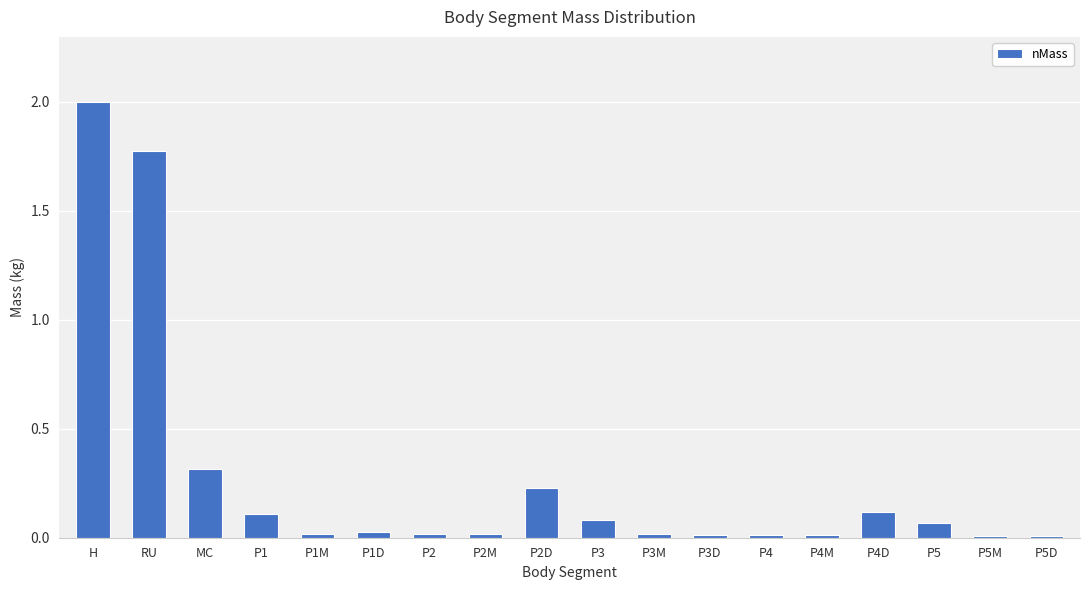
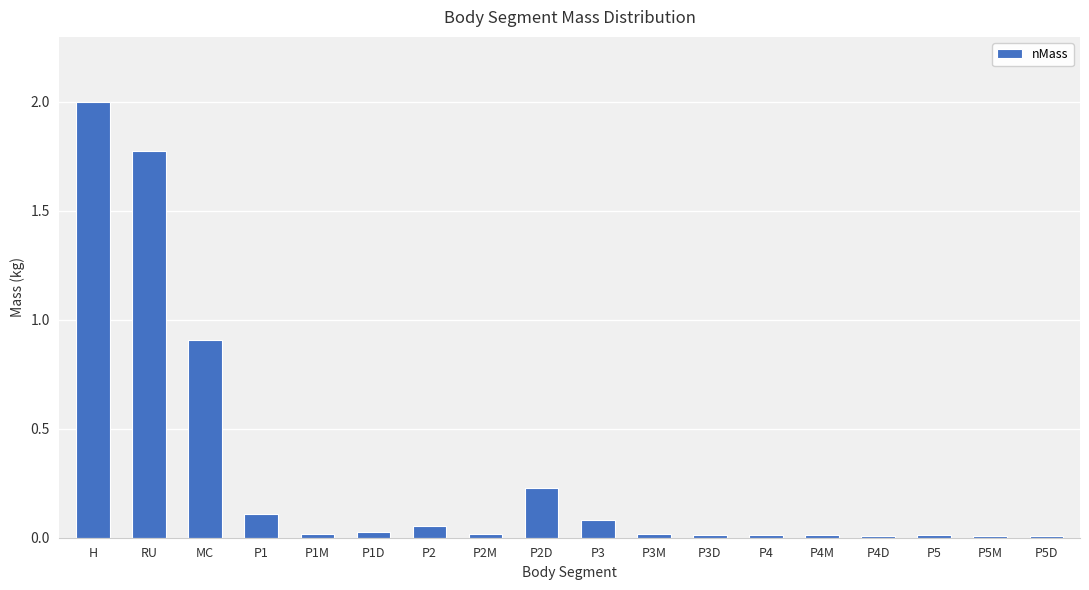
MC: 0.31 -> 0.91
P2: 0.02 -> 0.05
P4D: 0.12 -> 0.01
P5: 0.07 -> 0.01
